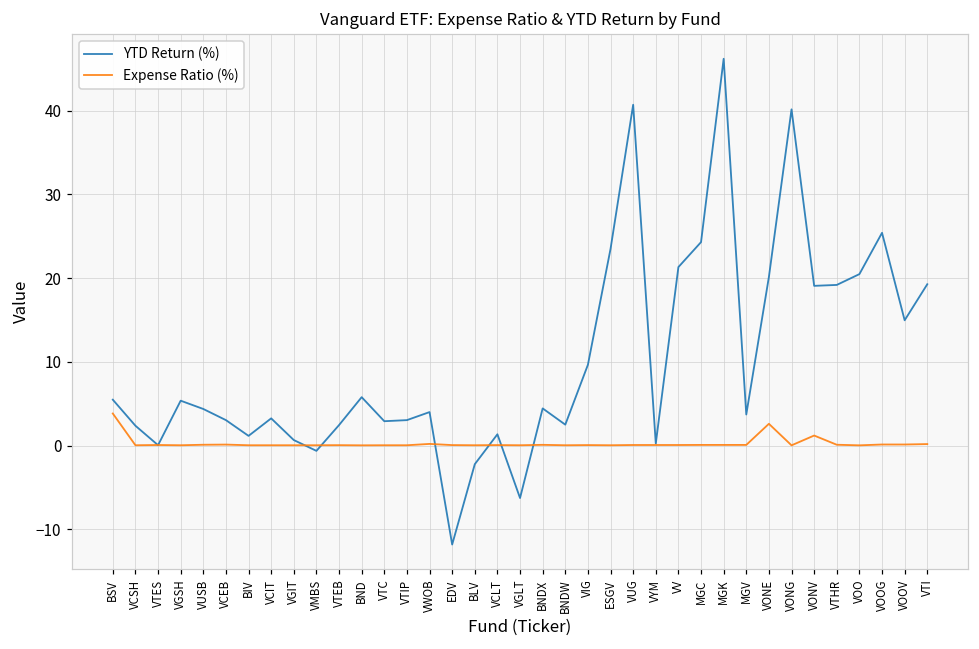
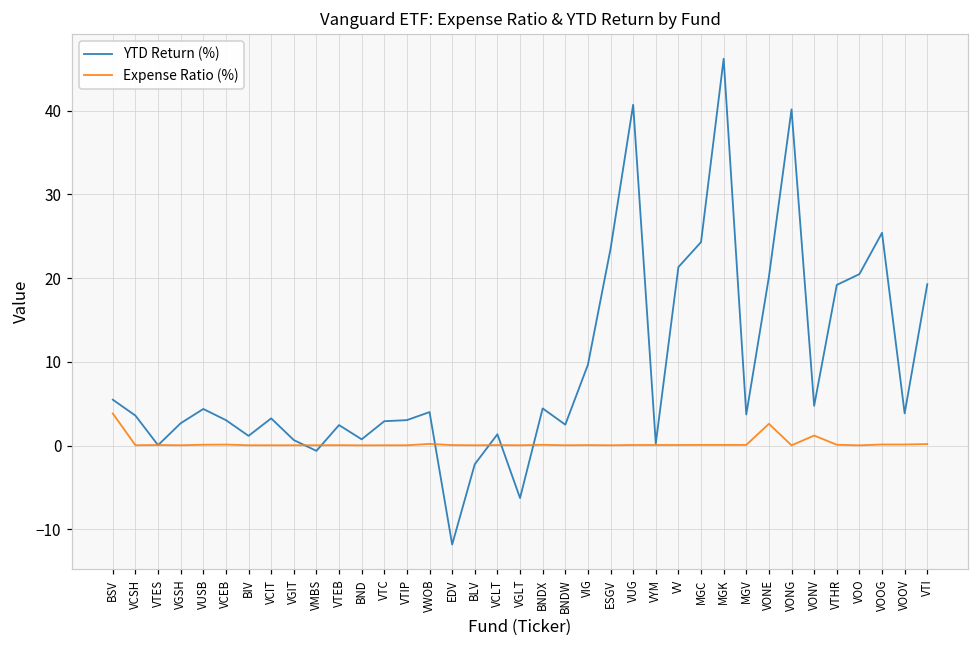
YTD Return (%), VCSH: 2 -> 4
YTD Return (%), VGSH: 5 -> 3
YTD Return (%), BND: 6 -> 1
YTD Return (%), VONV: 19 -> 5
YTD Return (%), VOOV: 15 -> 4
